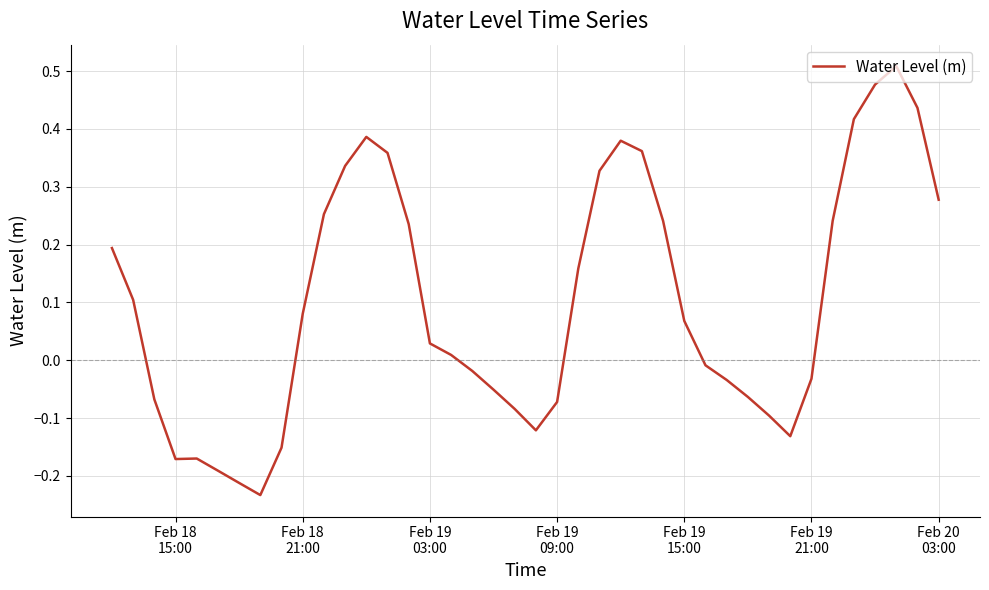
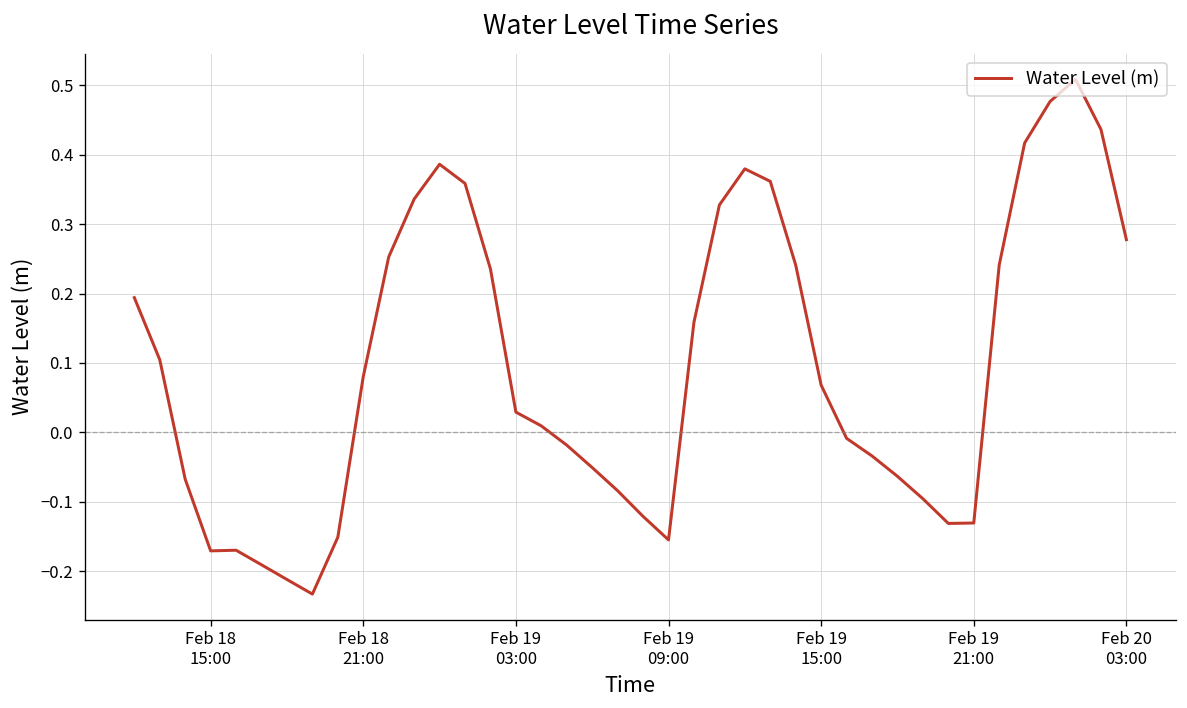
Feb 19 09:00: -0.07 -> -0.16
Feb 19 21:00: -0.03 -> -0.13
